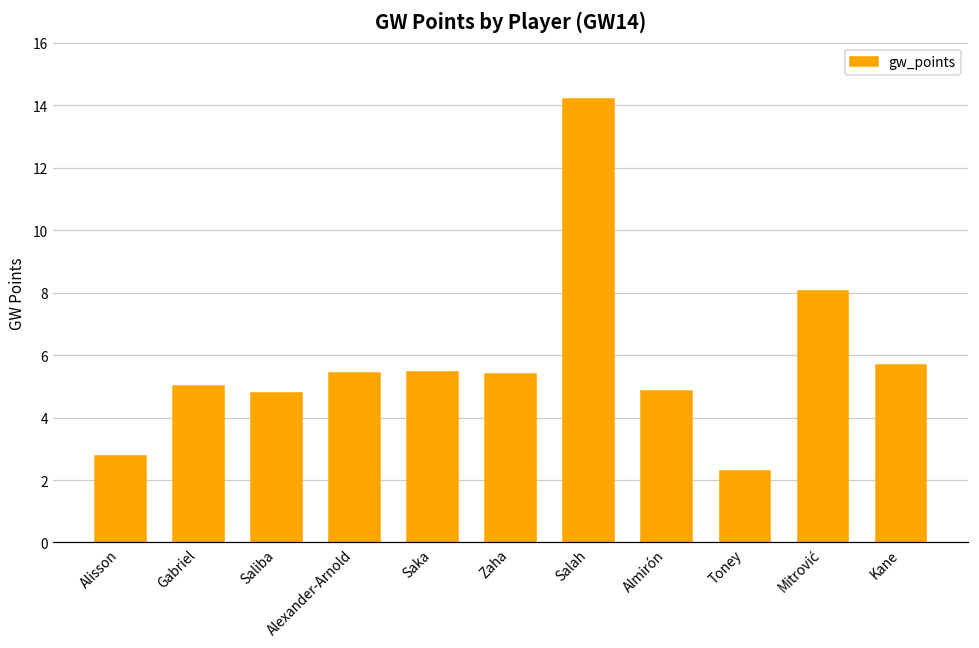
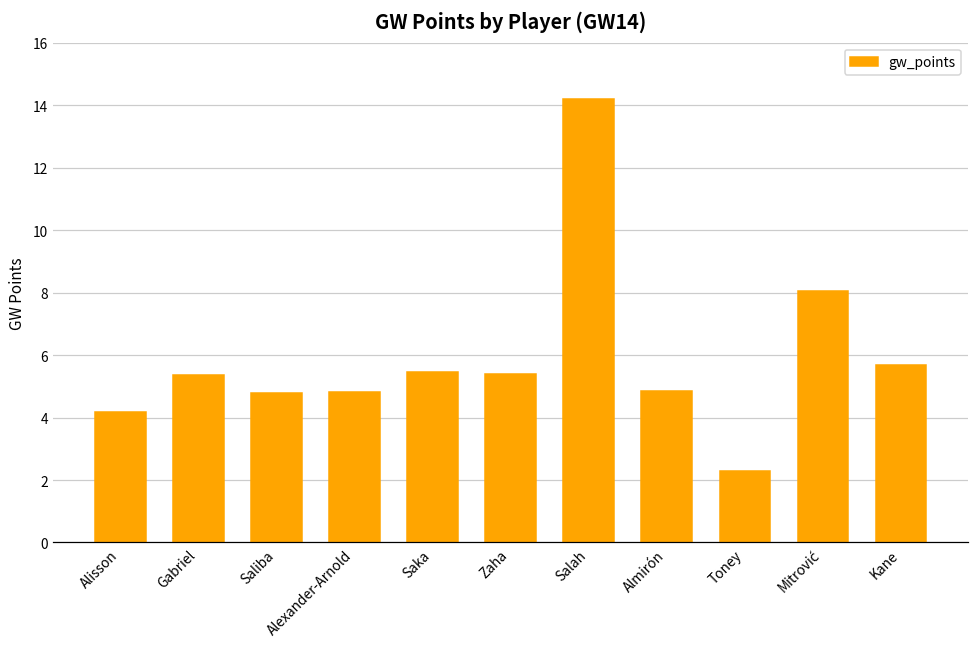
Alisson: 2.8 -> 4.2
Gabriel: 5.0 -> 5.4
Alexander-Arnold: 5.4 -> 4.8
